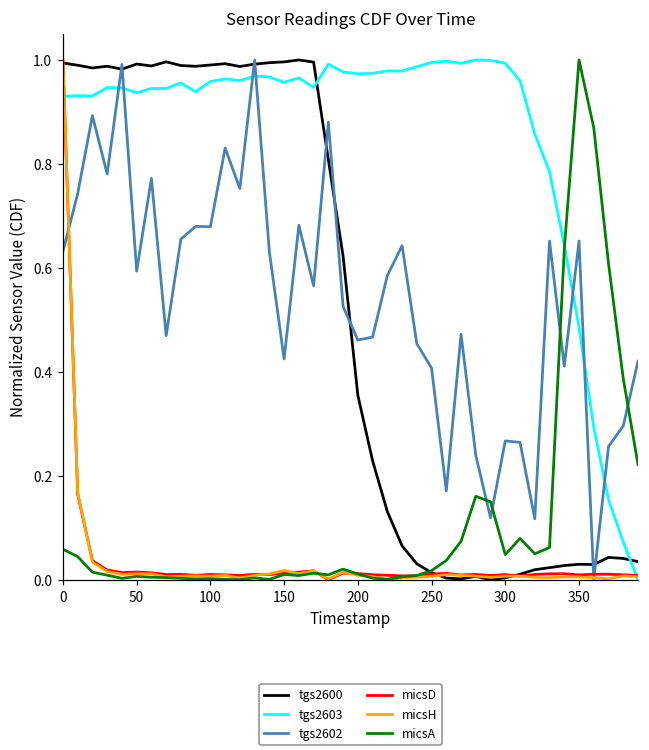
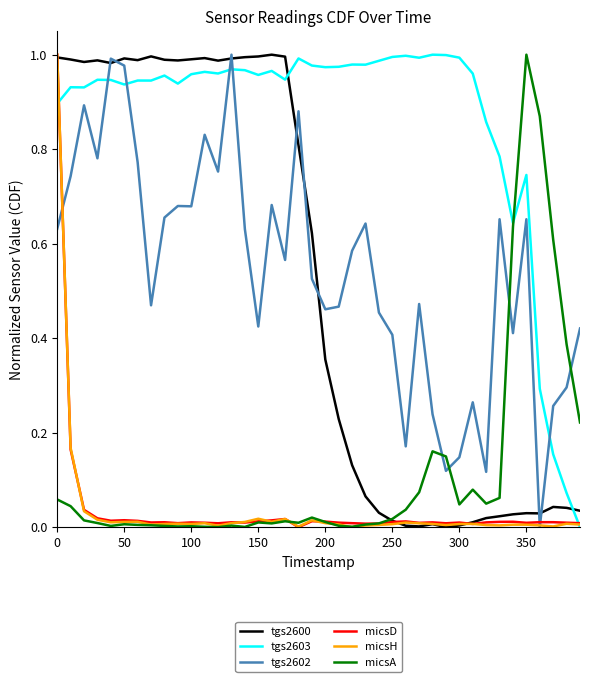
tgs2603, 0: 0.93 -> 0.90
tgs2602, 50: 0.59 -> 0.98
tgs2602, 300: 0.27 -> 0.15
tgs2603, 350: 0.49 -> 0.75
